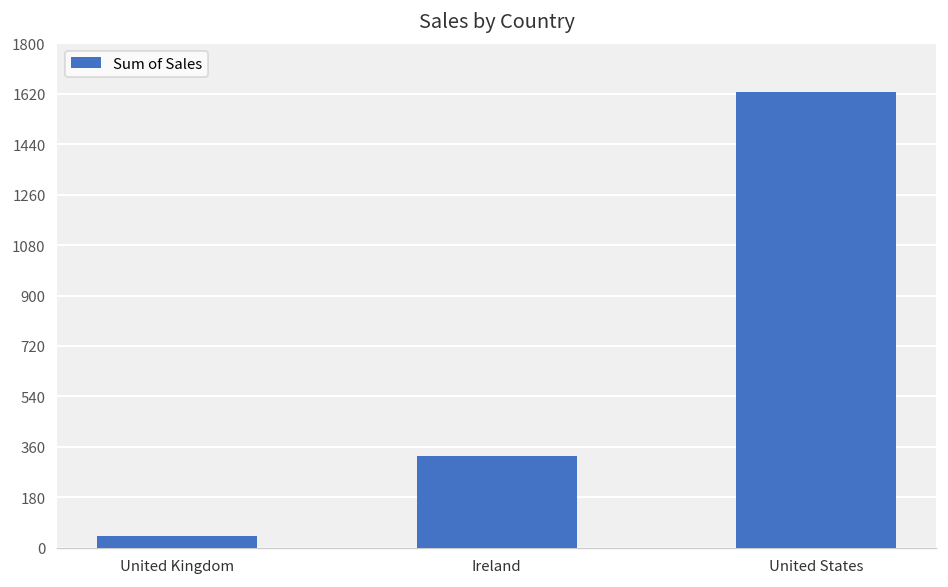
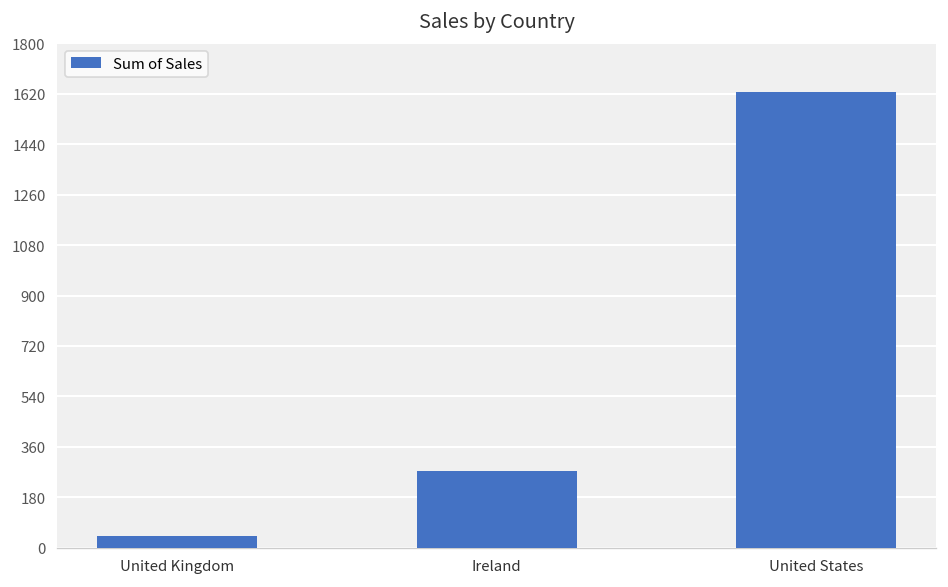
Ireland: 330 -> 280
